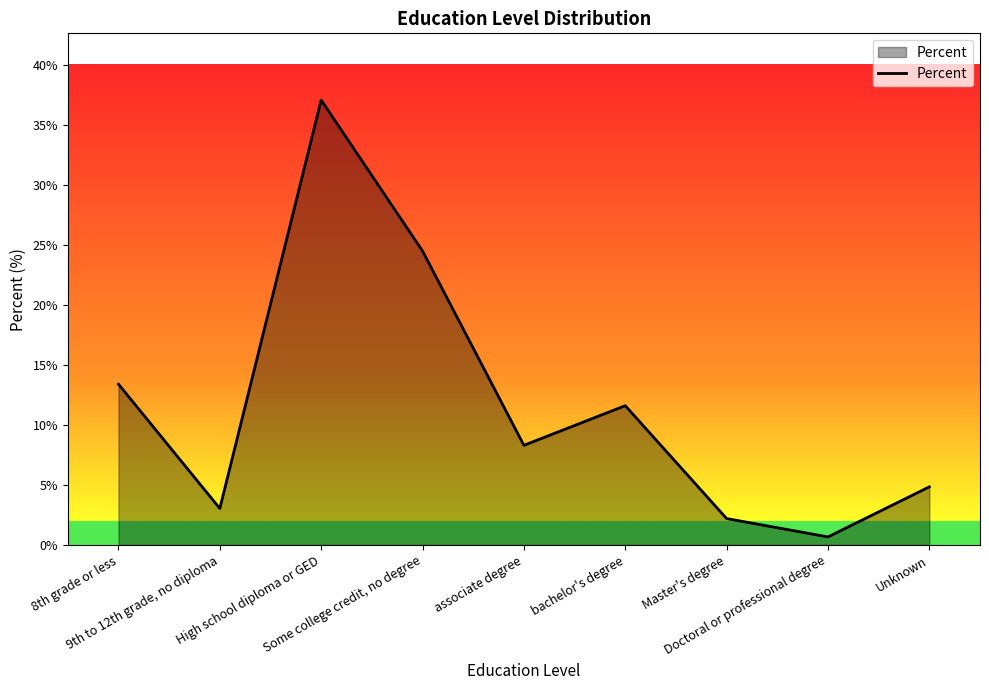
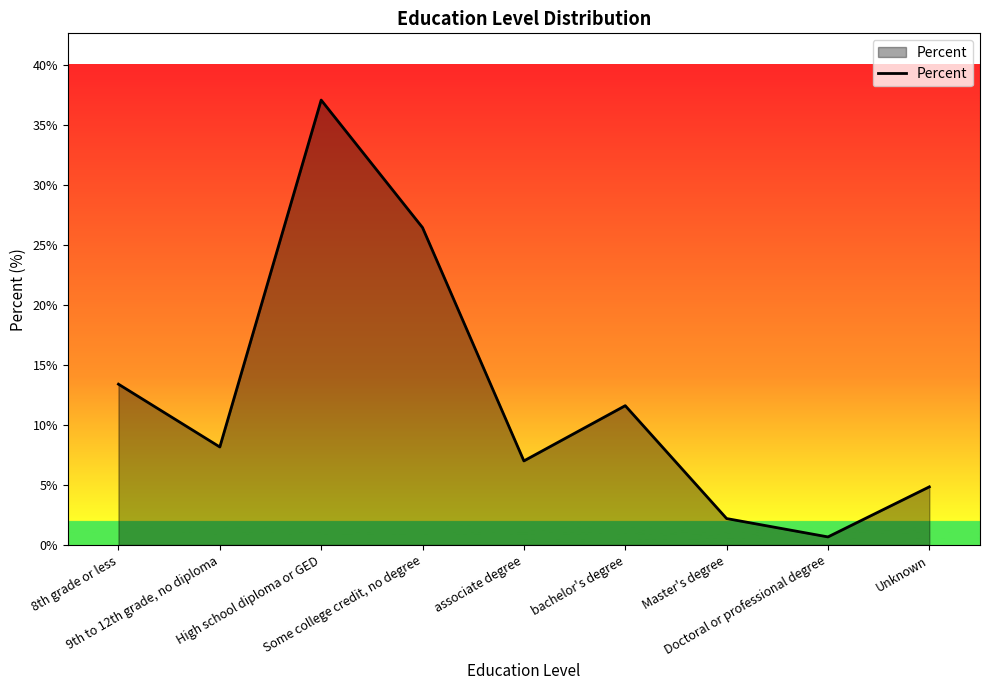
9th to 12th grade, no diploma: 3.0% -> 8.2%
Some college credit, no degree: 24.5% -> 26.4%
associate degree: 8.3% -> 7.0%
